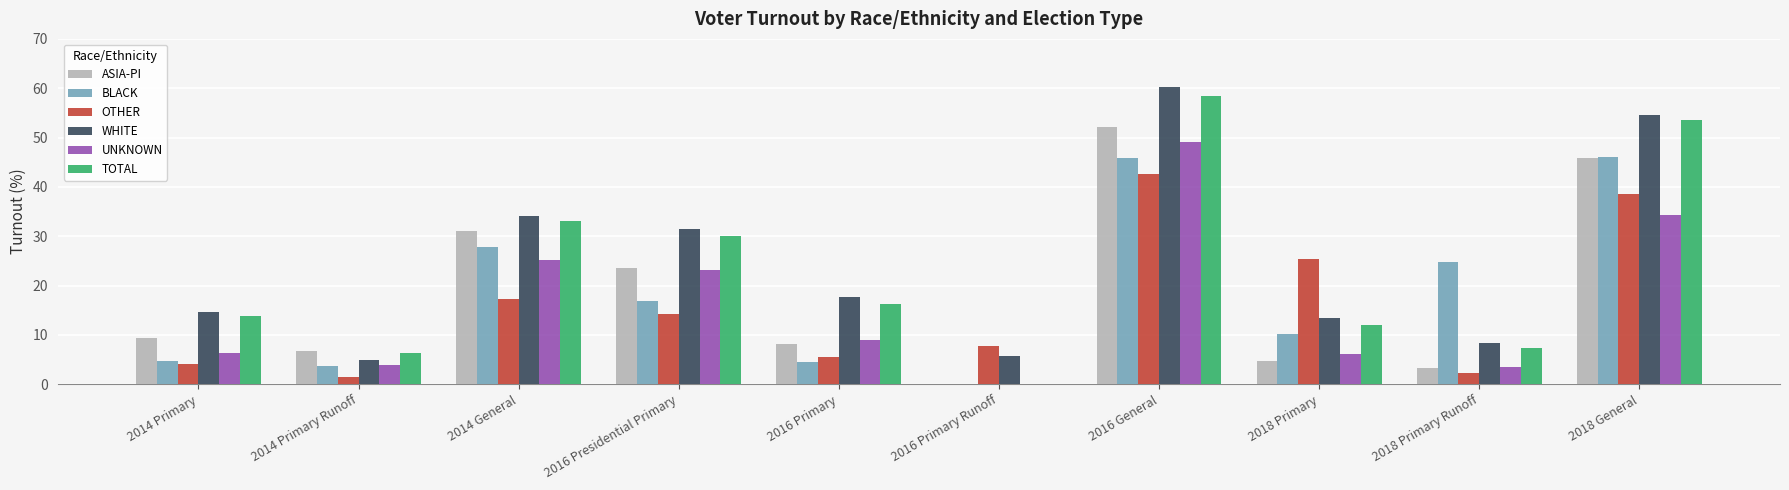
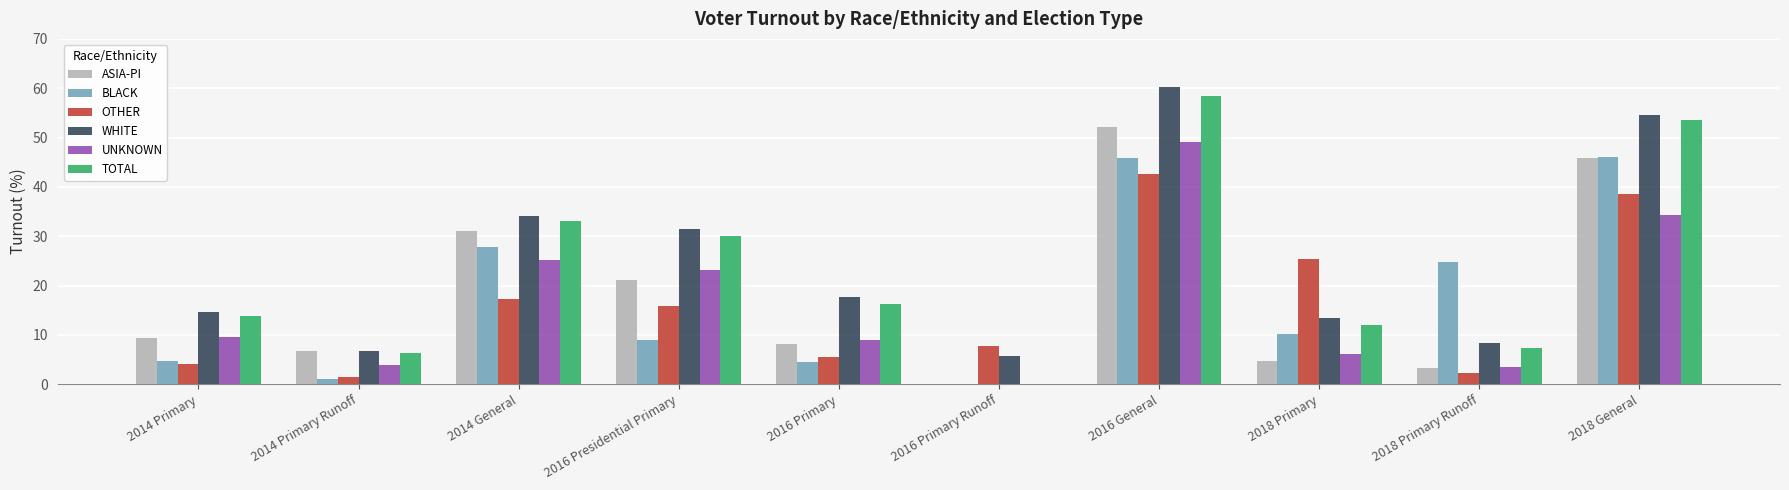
UNKNOWN, 2014 Primary: 6 -> 10
BLACK, 2014 Primary Runoff: 4 -> 1
WHITE, 2014 Primary Runoff: 5 -> 7
ASIA-PI, 2016 Presidential Primary: 23 -> 21
BLACK, 2016 Presidential Primary: 17 -> 9
OTHER, 2016 Presidential Primary: 14 -> 16
